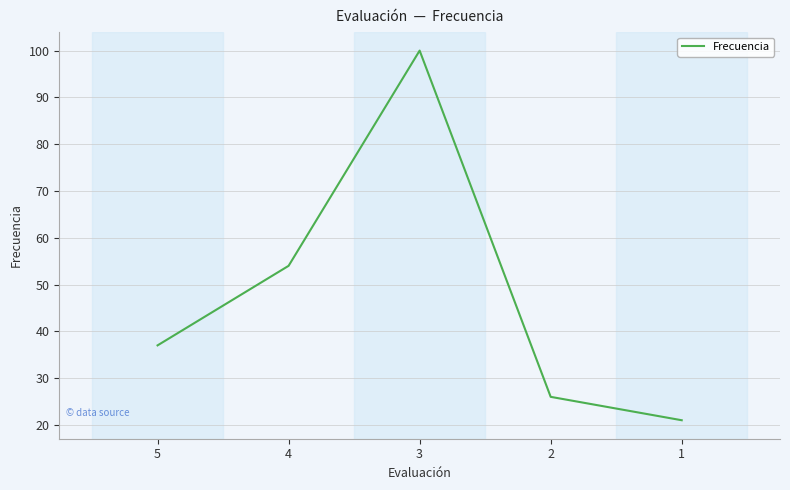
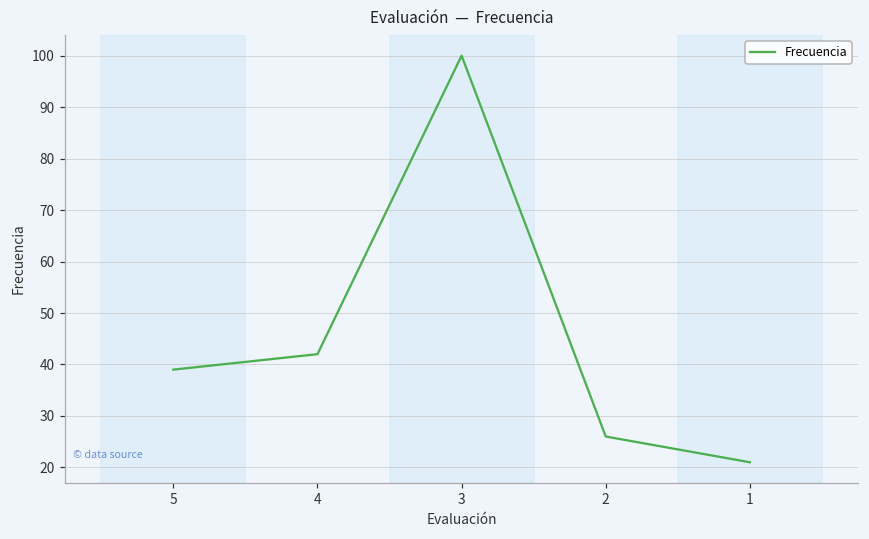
5: 37 -> 39
4: 54 -> 42
